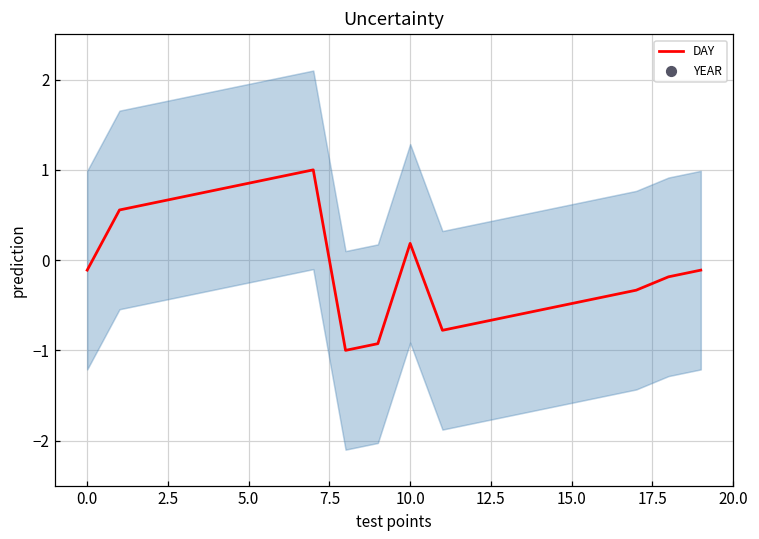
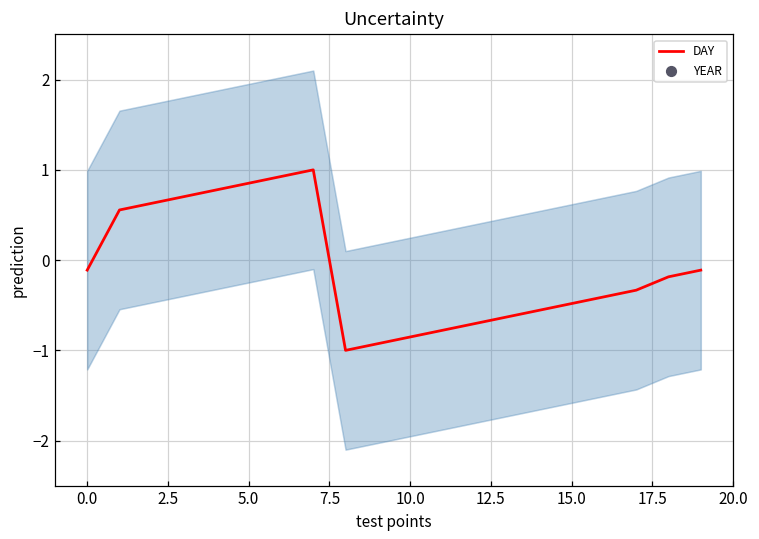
DAY, 10.0: 0.2 -> -0.9
